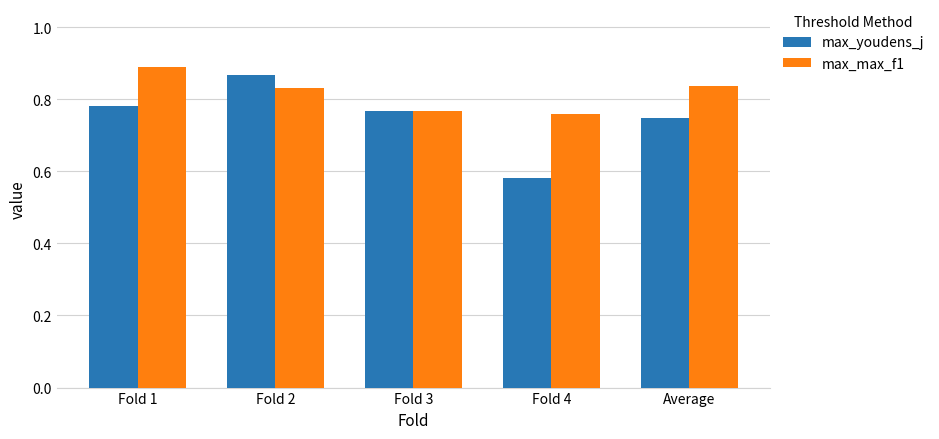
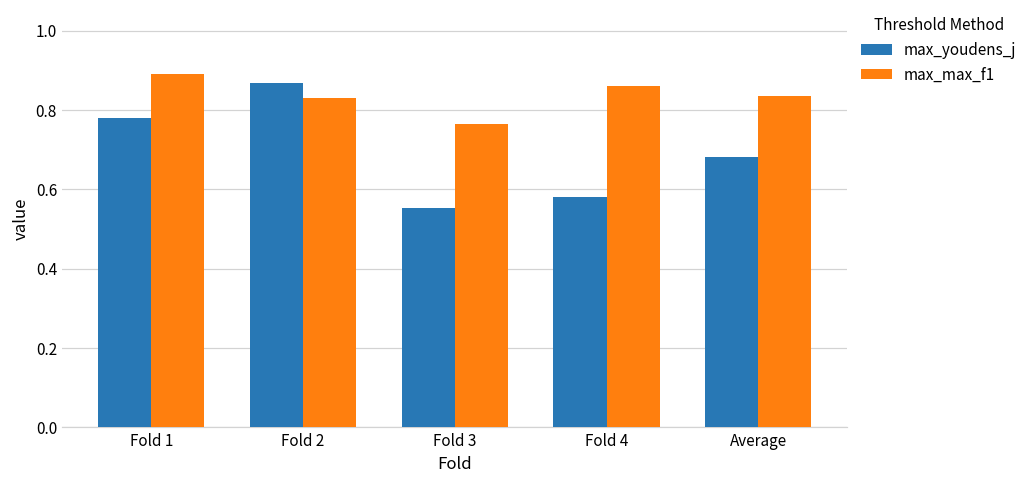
max_youdens_j, Fold 3: 0.77 -> 0.55
max_max_f1, Fold 4: 0.76 -> 0.86
max_youdens_j, Average: 0.75 -> 0.68
